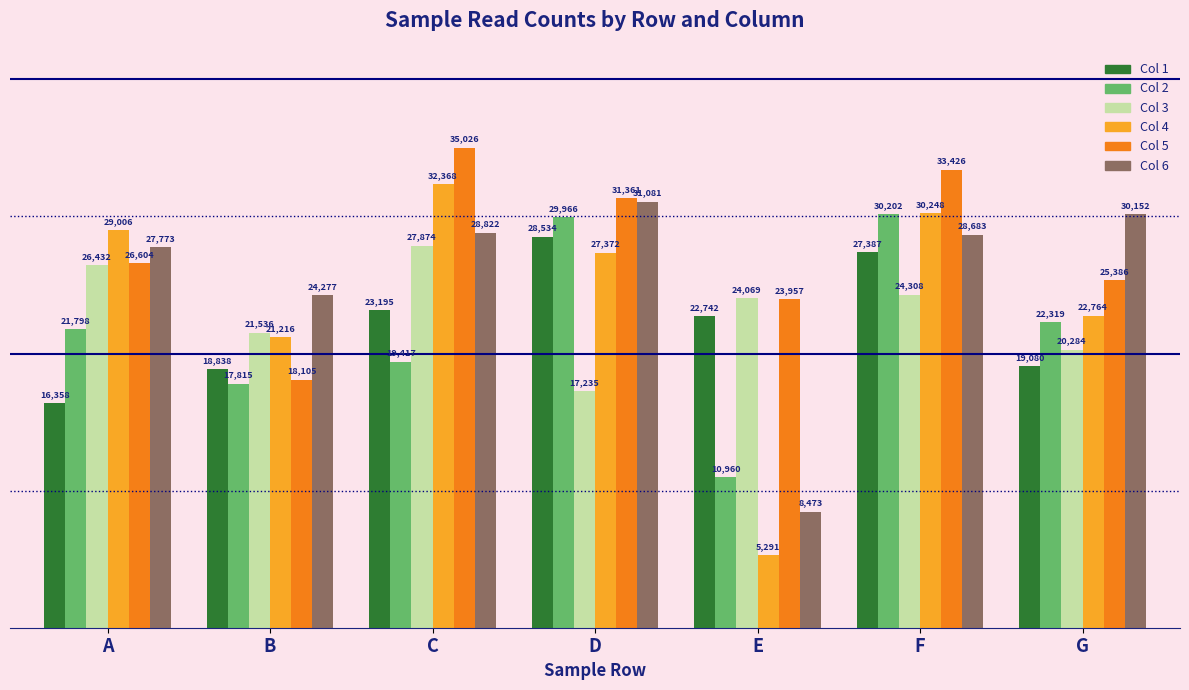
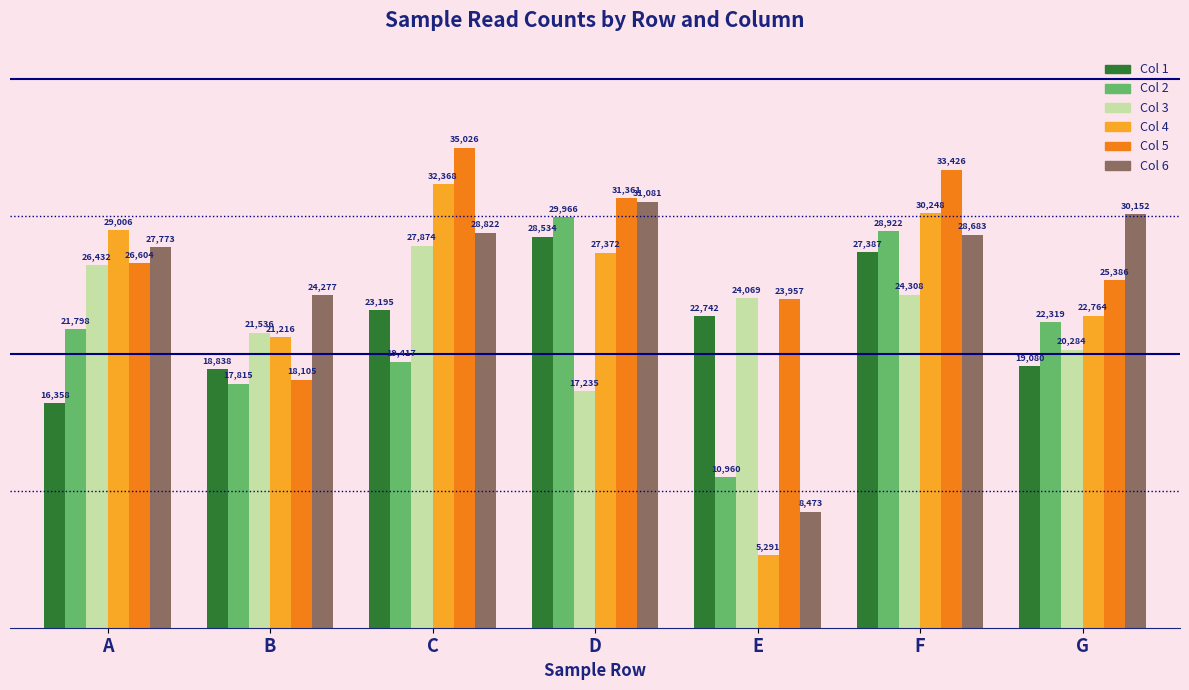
Col 2, F: 30,202 -> 28,922
